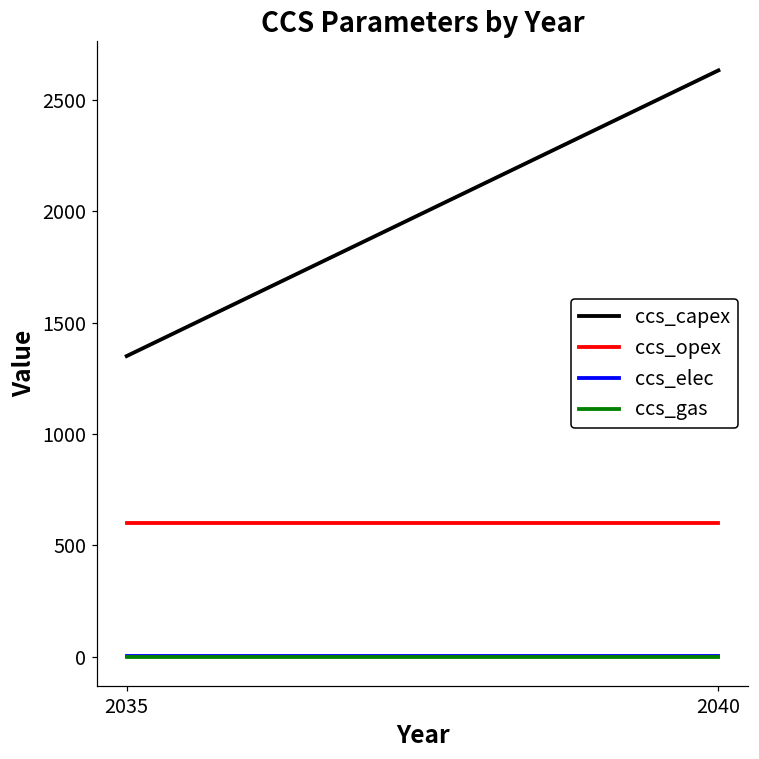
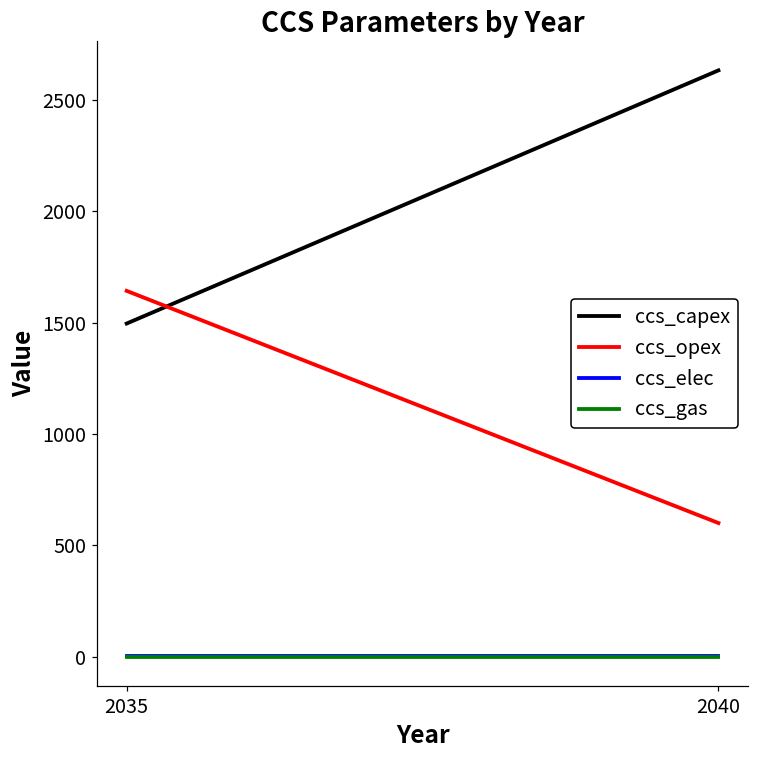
ccs_capex, 2035: 1350 -> 1500
ccs_opex, 2035: 600 -> 1640
